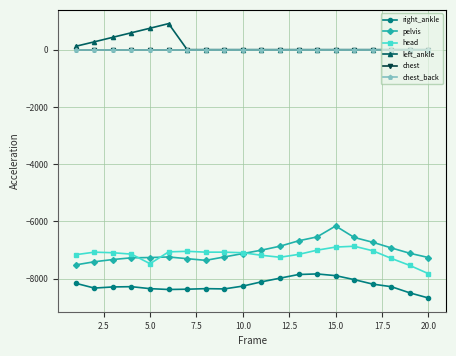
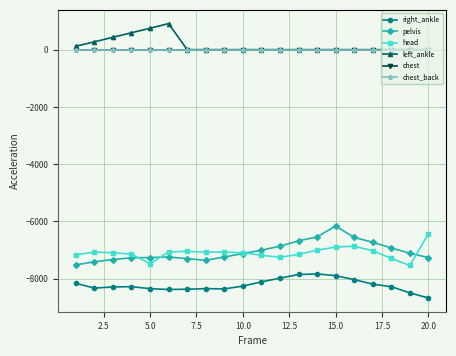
head, 20.0: -7800 -> -6400
